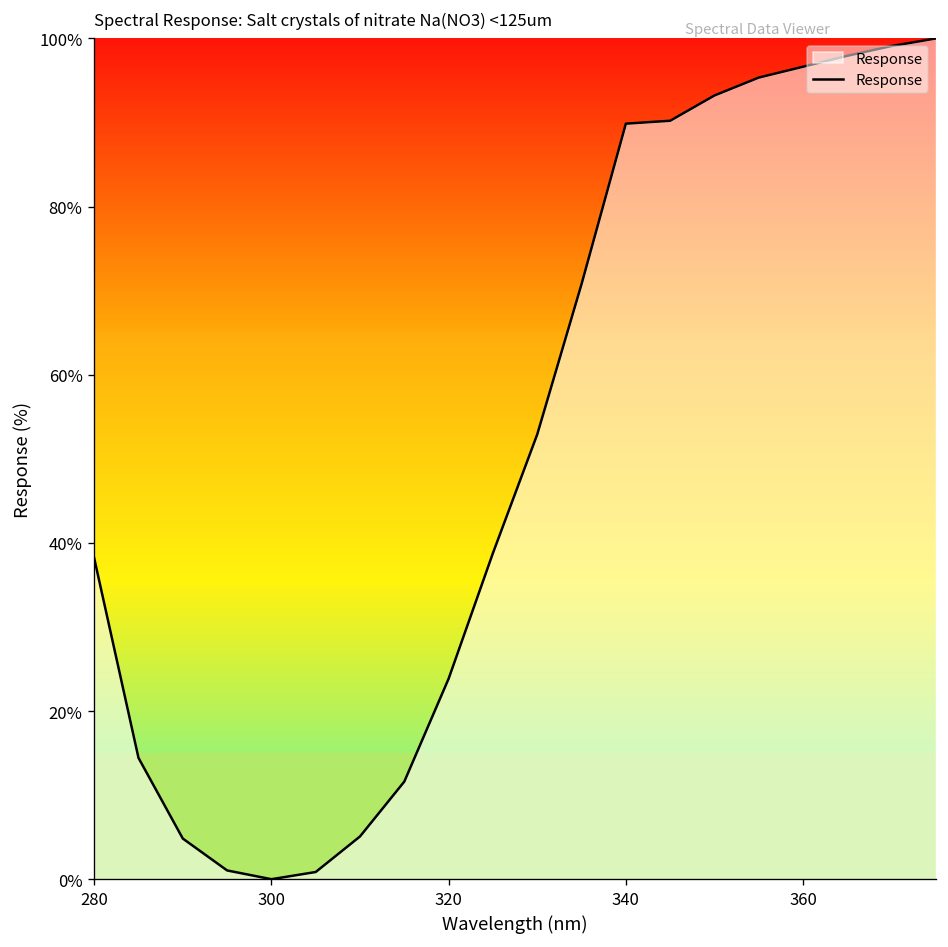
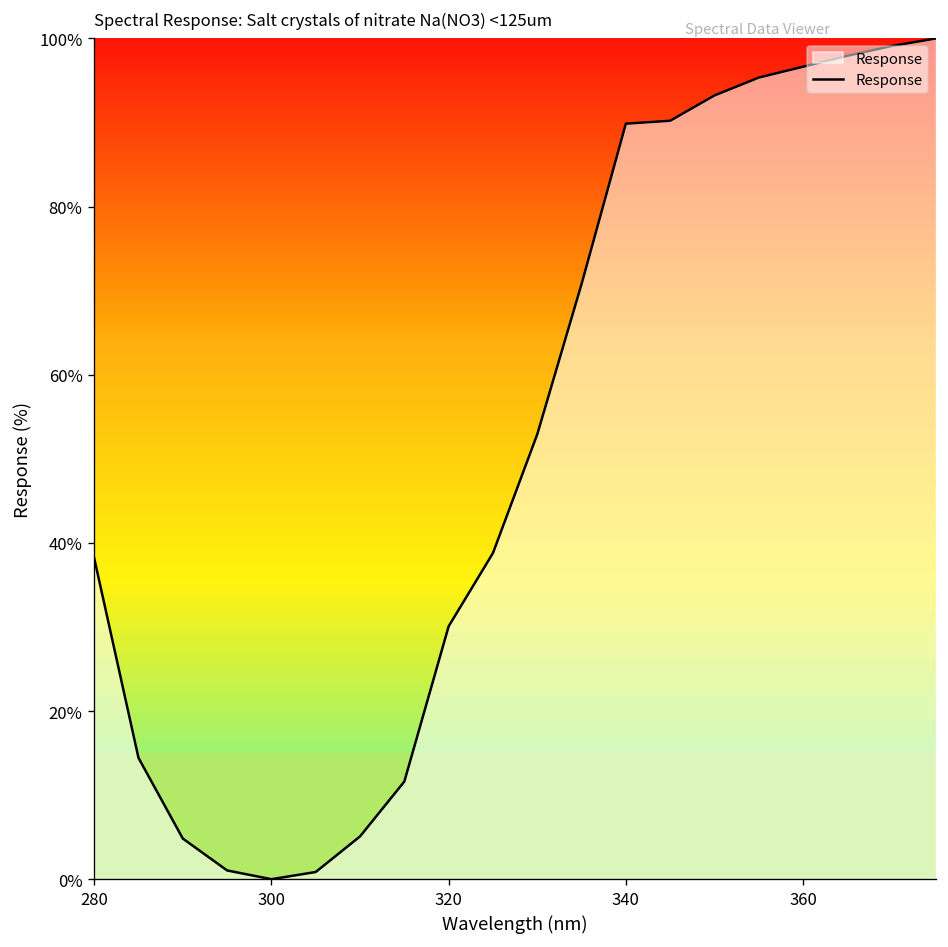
320: 24% -> 30%
